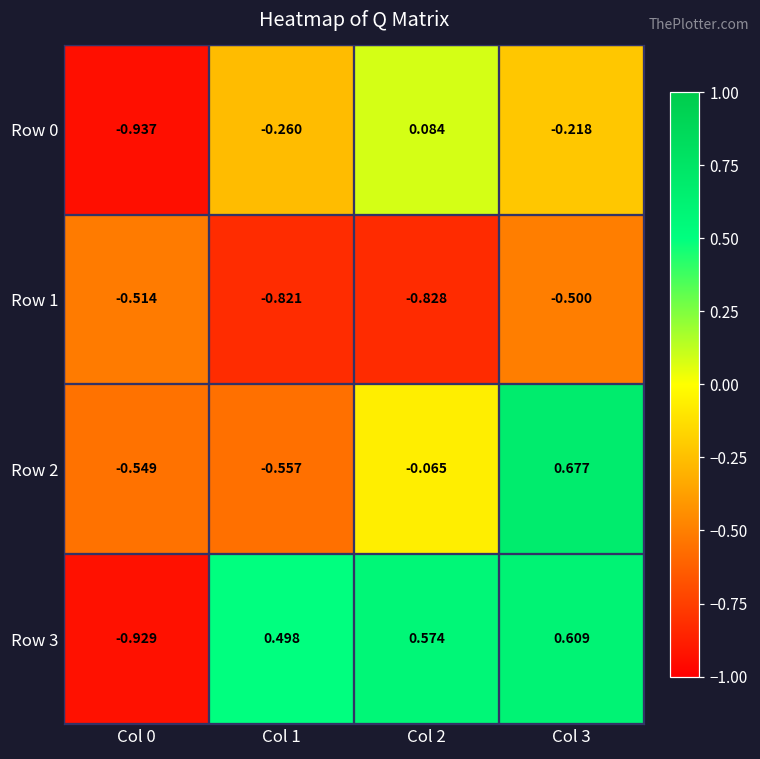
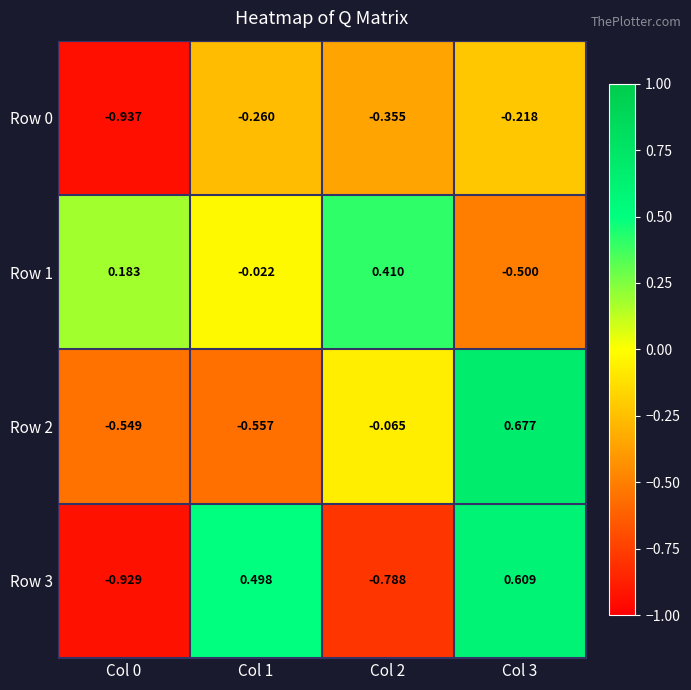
Row 0, Col 2: 0.084 -> -0.355
Row 1, Col 0: -0.514 -> 0.183
Row 1, Col 1: -0.821 -> -0.022
Row 1, Col 2: -0.828 -> 0.410
Row 3, Col 2: 0.574 -> -0.788
